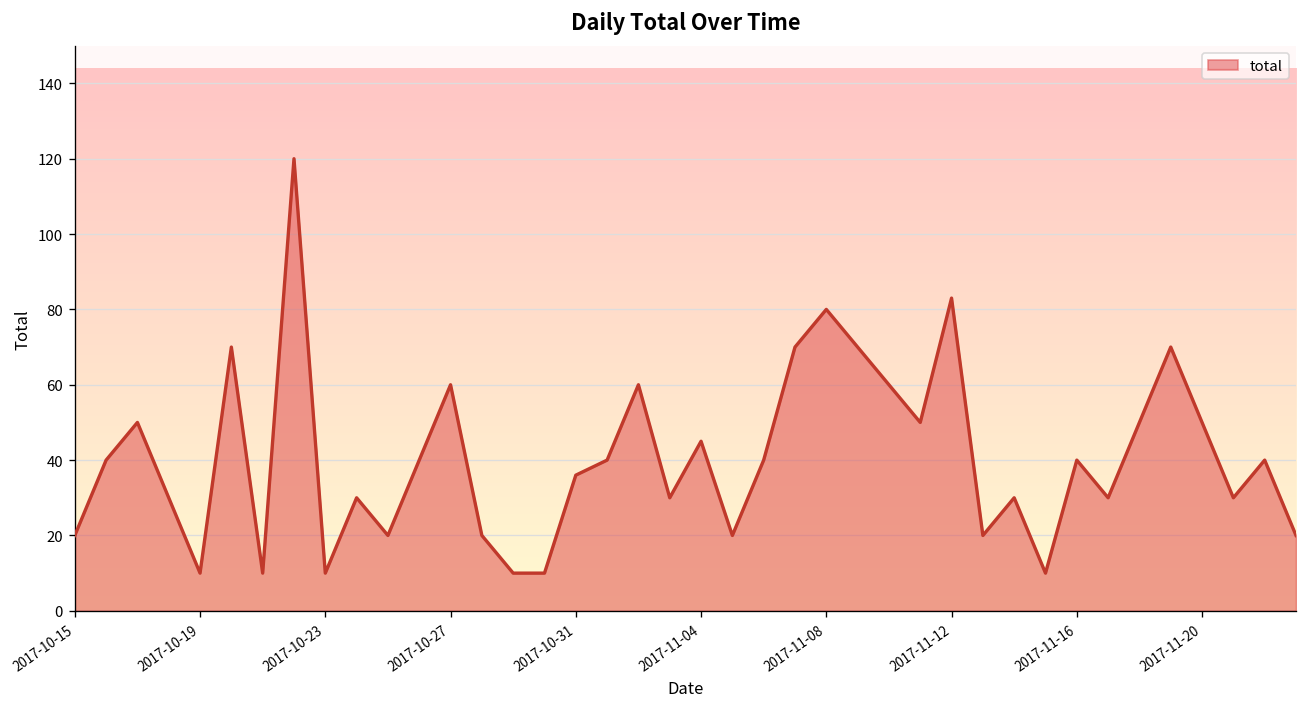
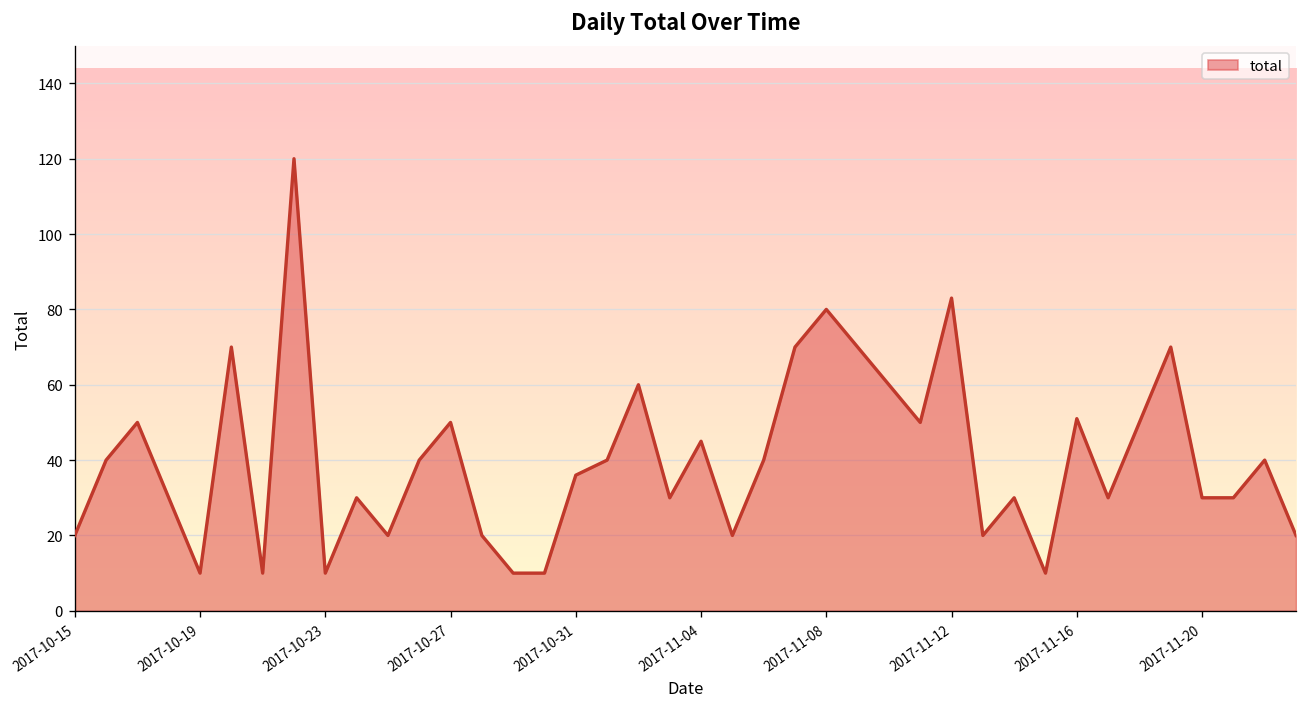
2017-10-27: 60 -> 50
2017-11-16: 40 -> 51
2017-11-20: 50 -> 30
